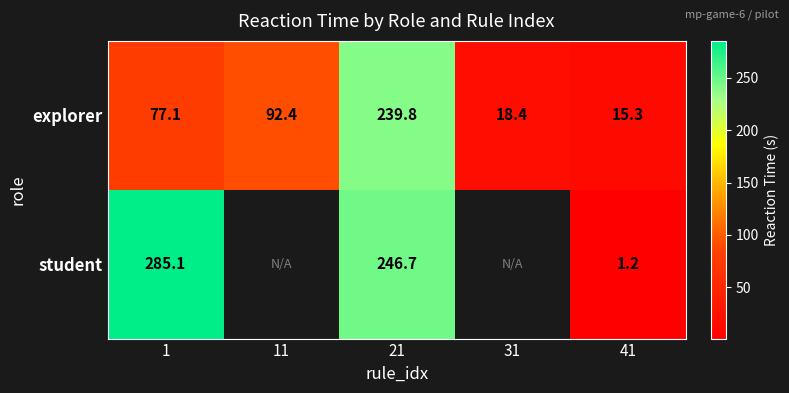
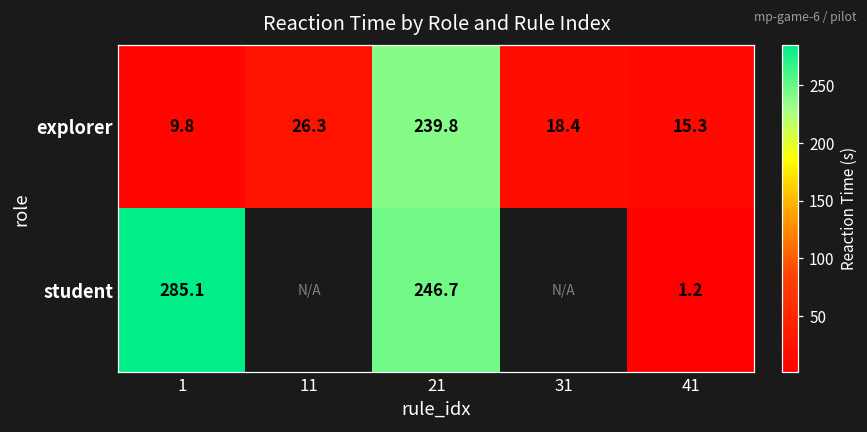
explorer, 1: 77.1 -> 9.8
explorer, 11: 92.4 -> 26.3
